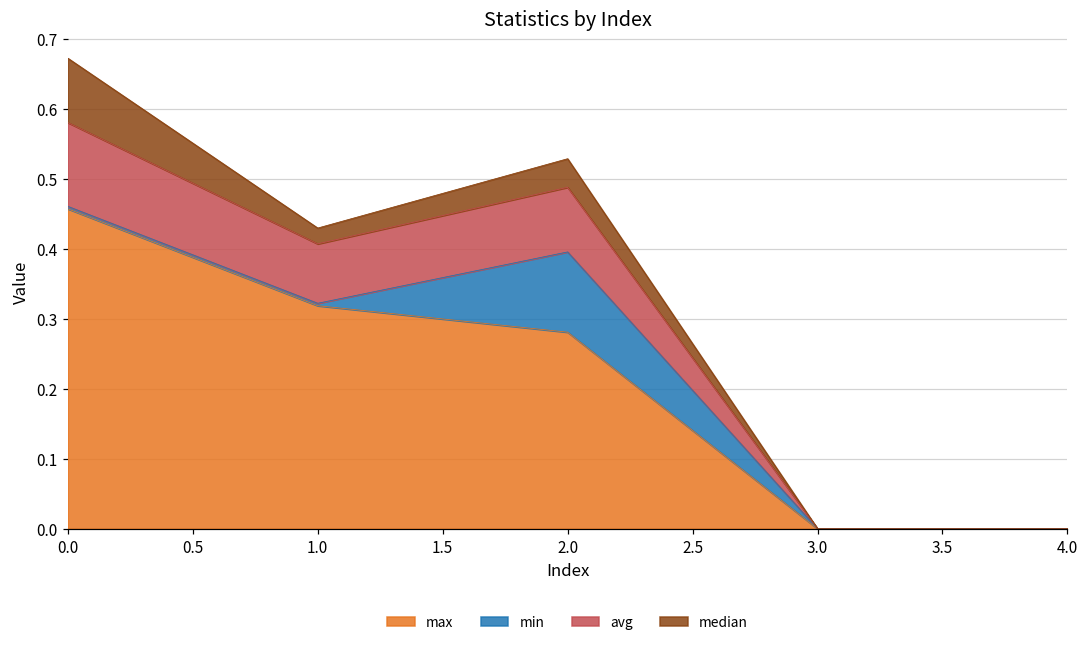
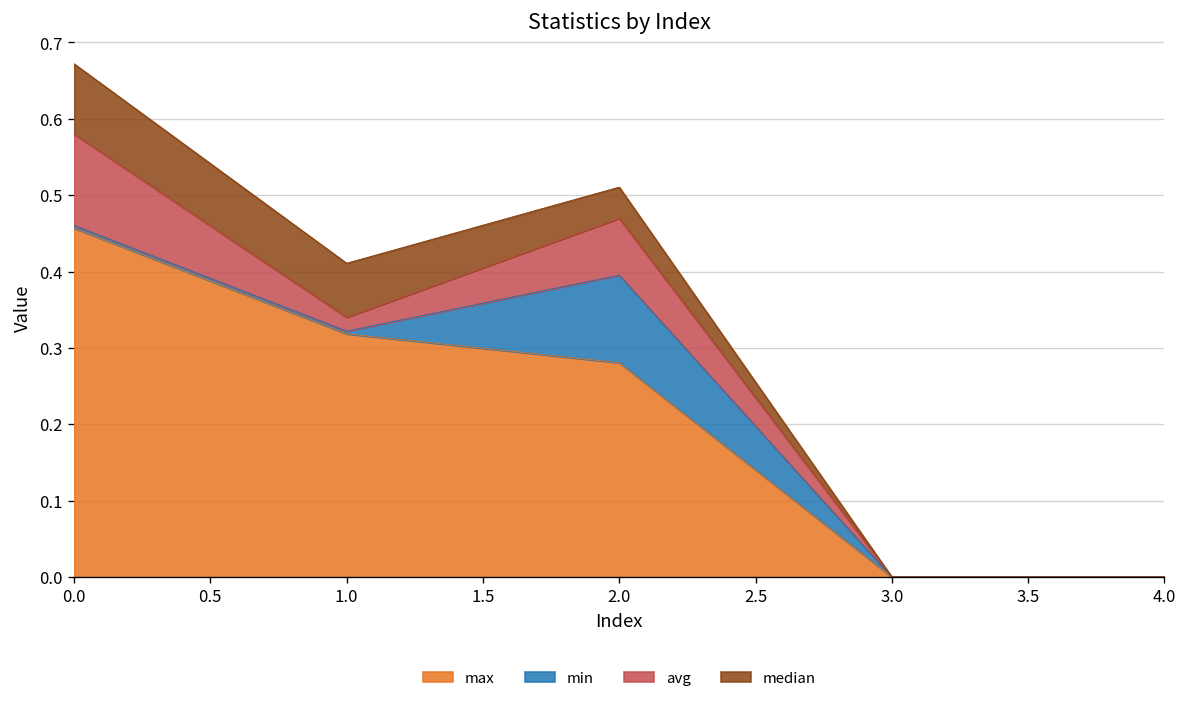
avg, 1.0: 0.08 -> 0.02
median, 1.0: 0.02 -> 0.07
avg, 2.0: 0.09 -> 0.07
